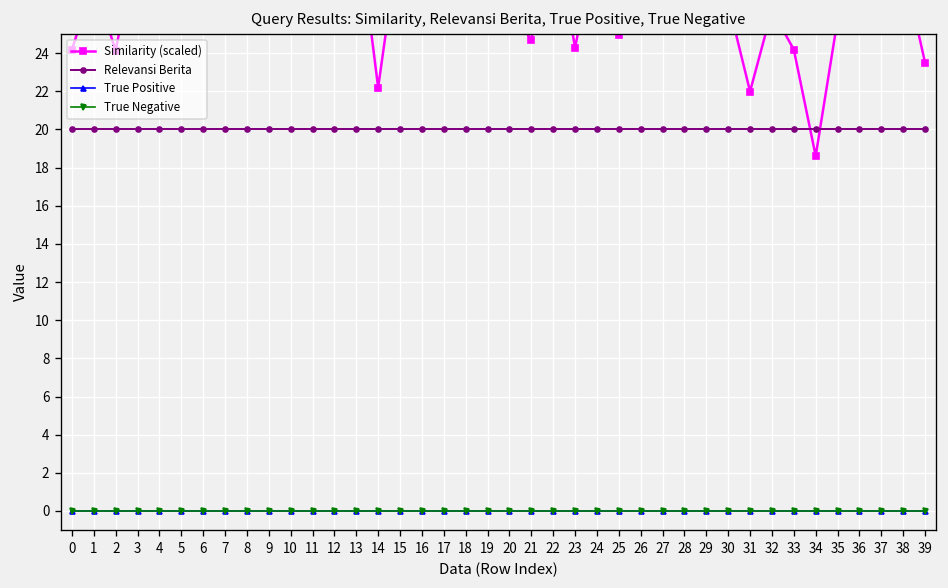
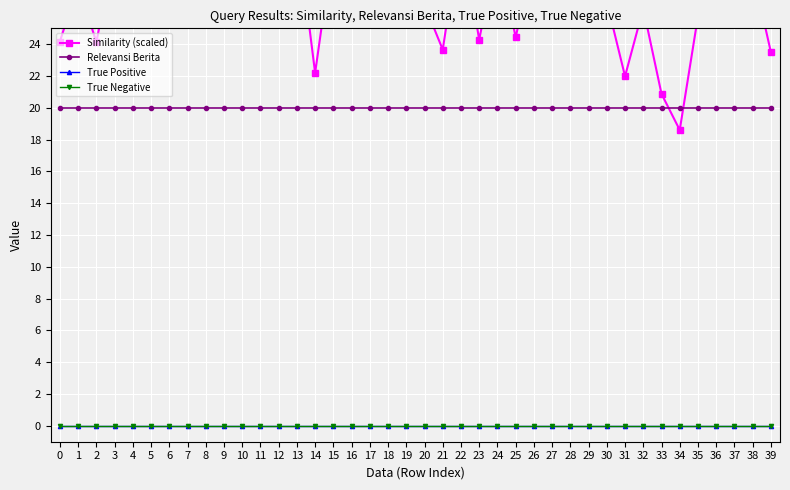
Similarity (scaled), 21: 24.7 -> 23.7
Similarity (scaled), 25: 24.9 -> 24.4
Similarity (scaled), 33: 24.2 -> 20.9
